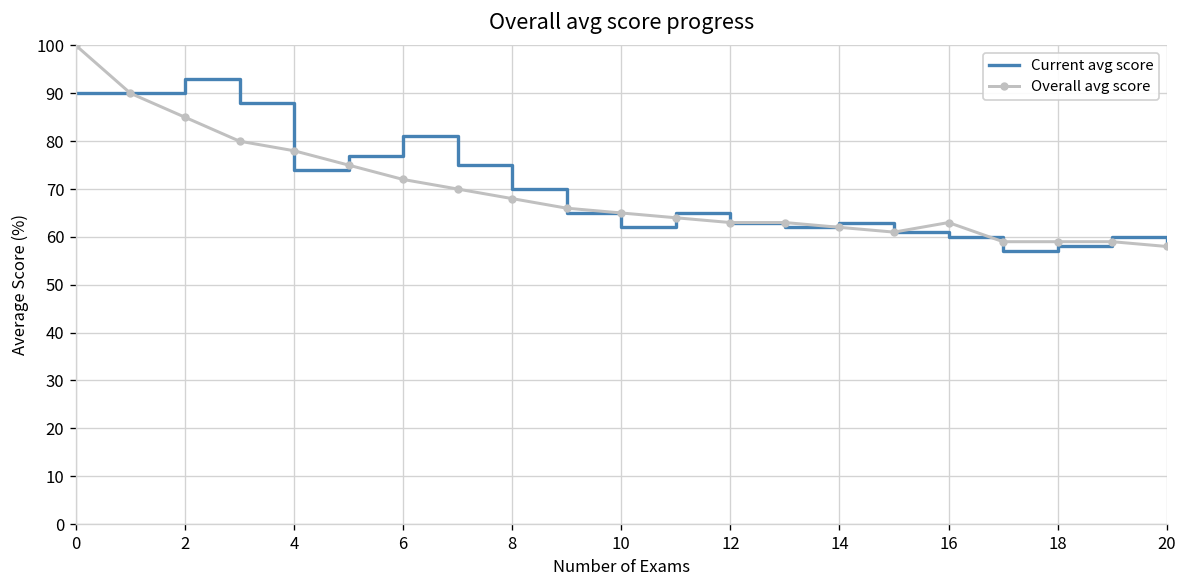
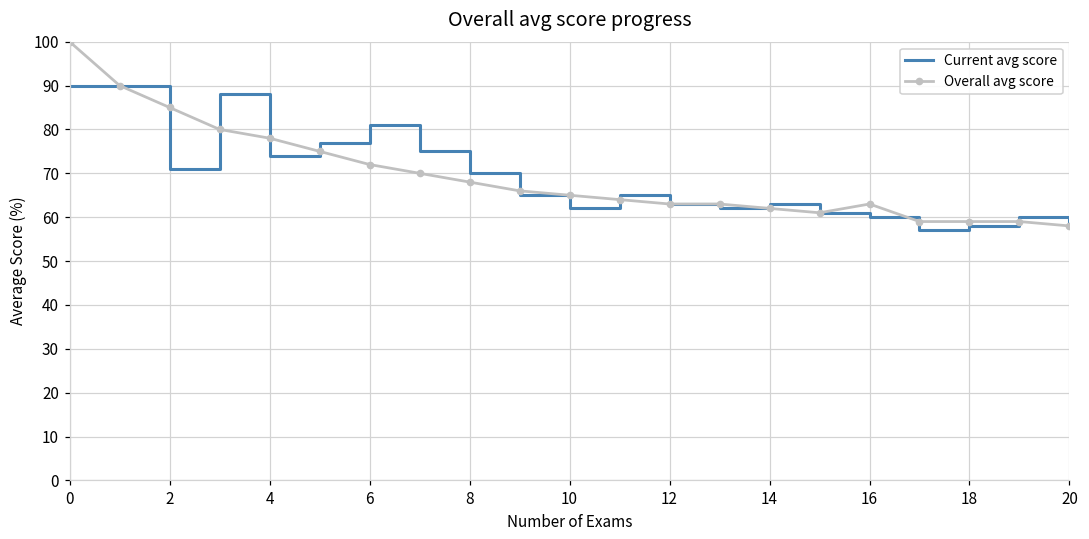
Current avg score, 2: 93 -> 71
